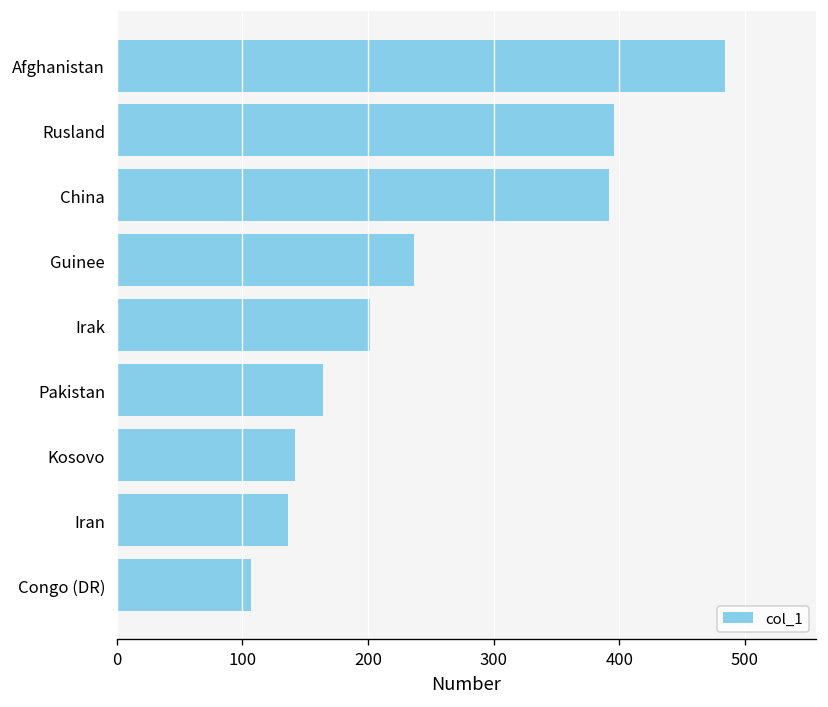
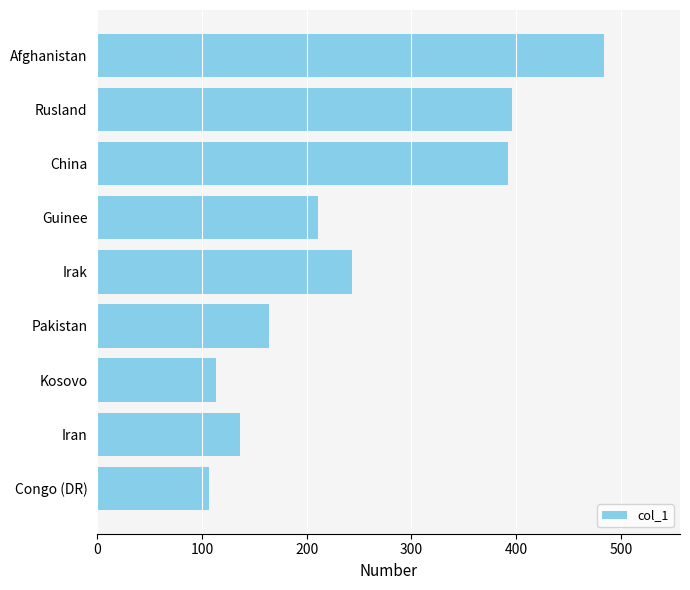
Guinee: 237 -> 211
Irak: 202 -> 243
Kosovo: 142 -> 113
